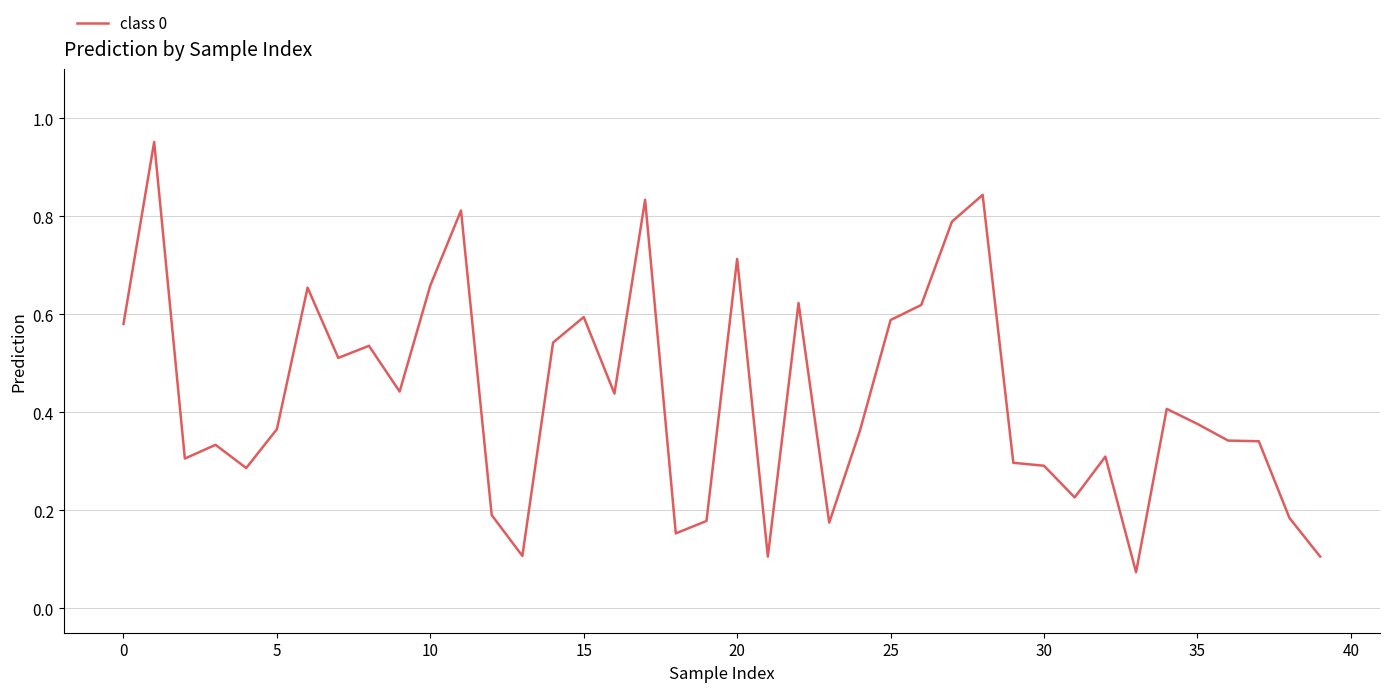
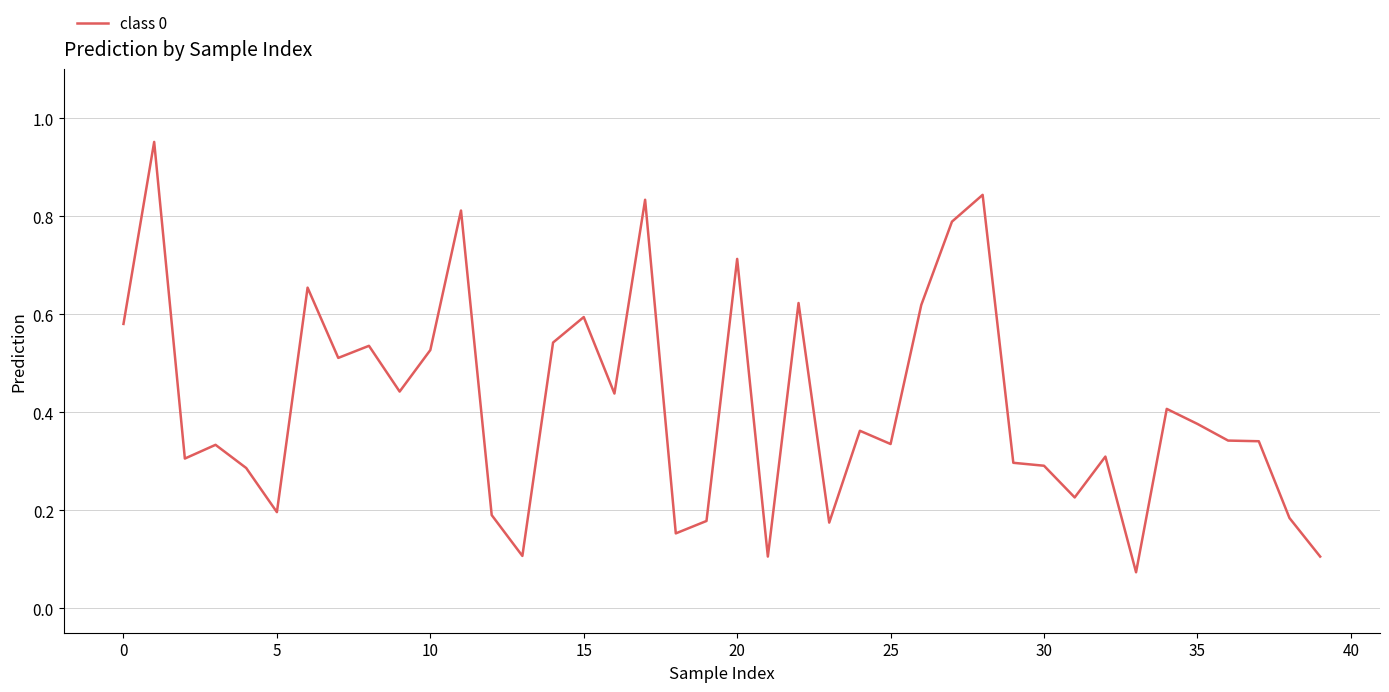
5: 0.37 -> 0.20
10: 0.66 -> 0.53
25: 0.59 -> 0.34
